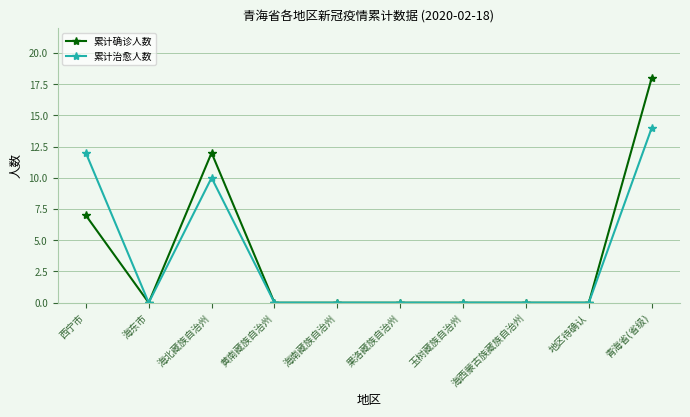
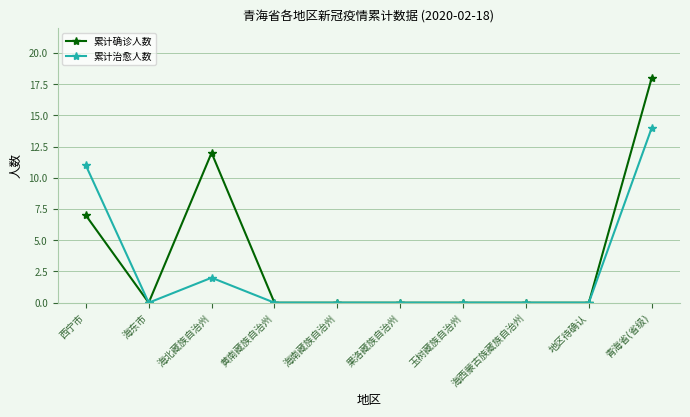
累计治愈人数, 西宁市: 12 -> 11
累计治愈人数, 海北藏族自治州: 10 -> 2
